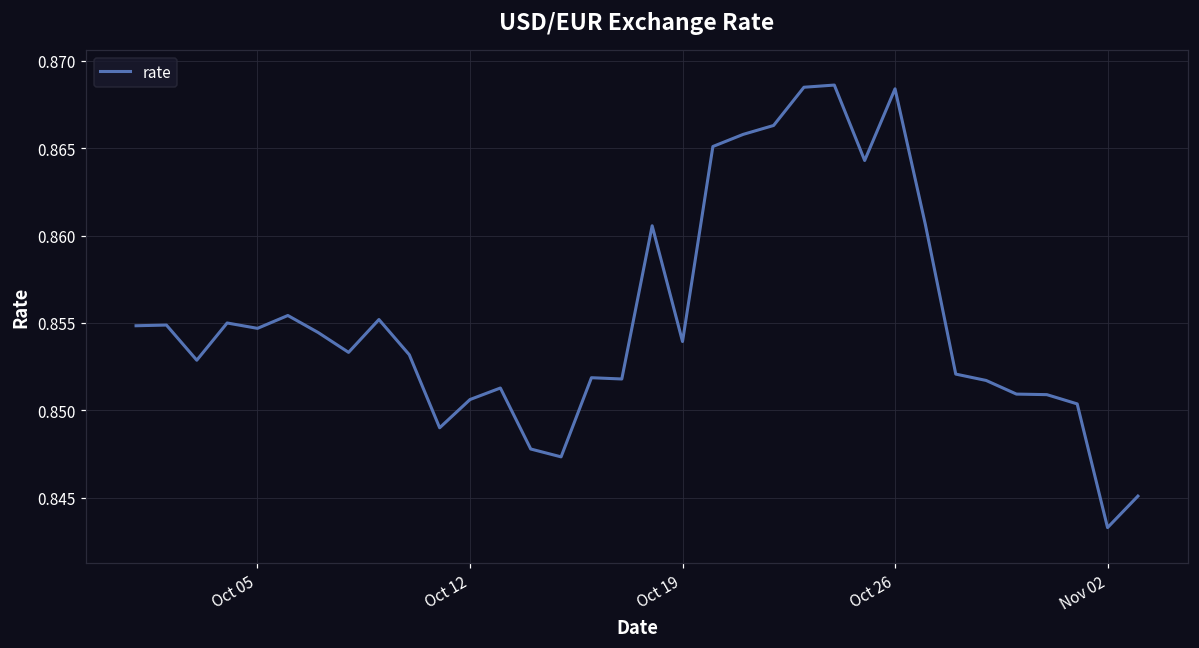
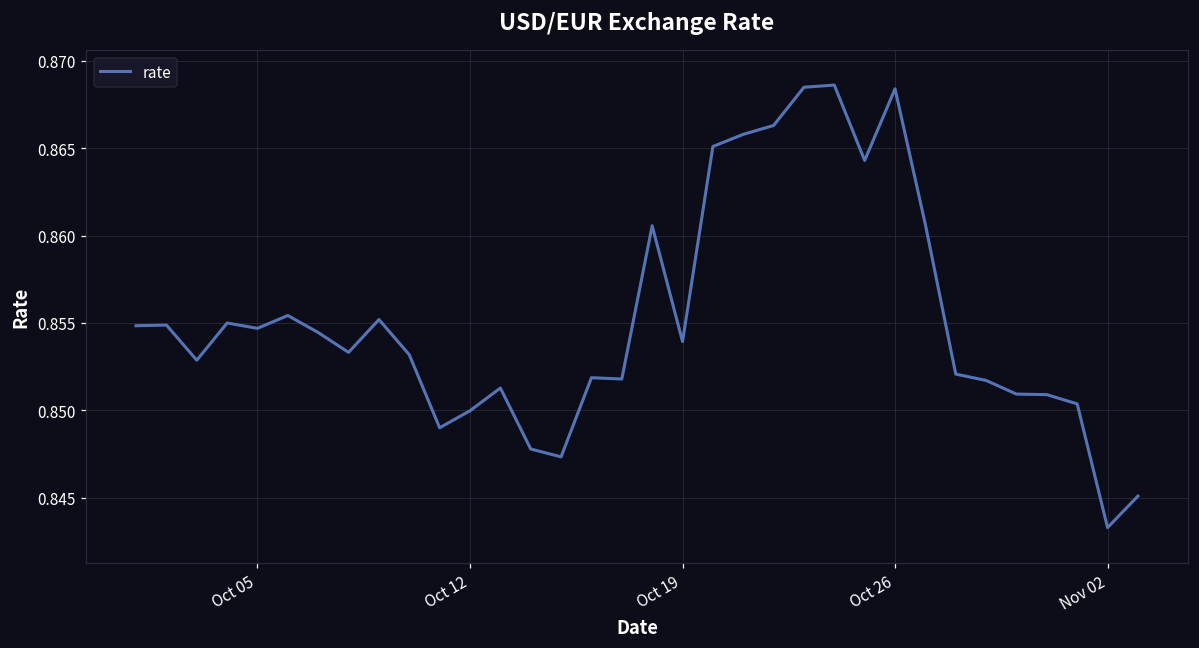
Oct 12: 0.8506 -> 0.8500
